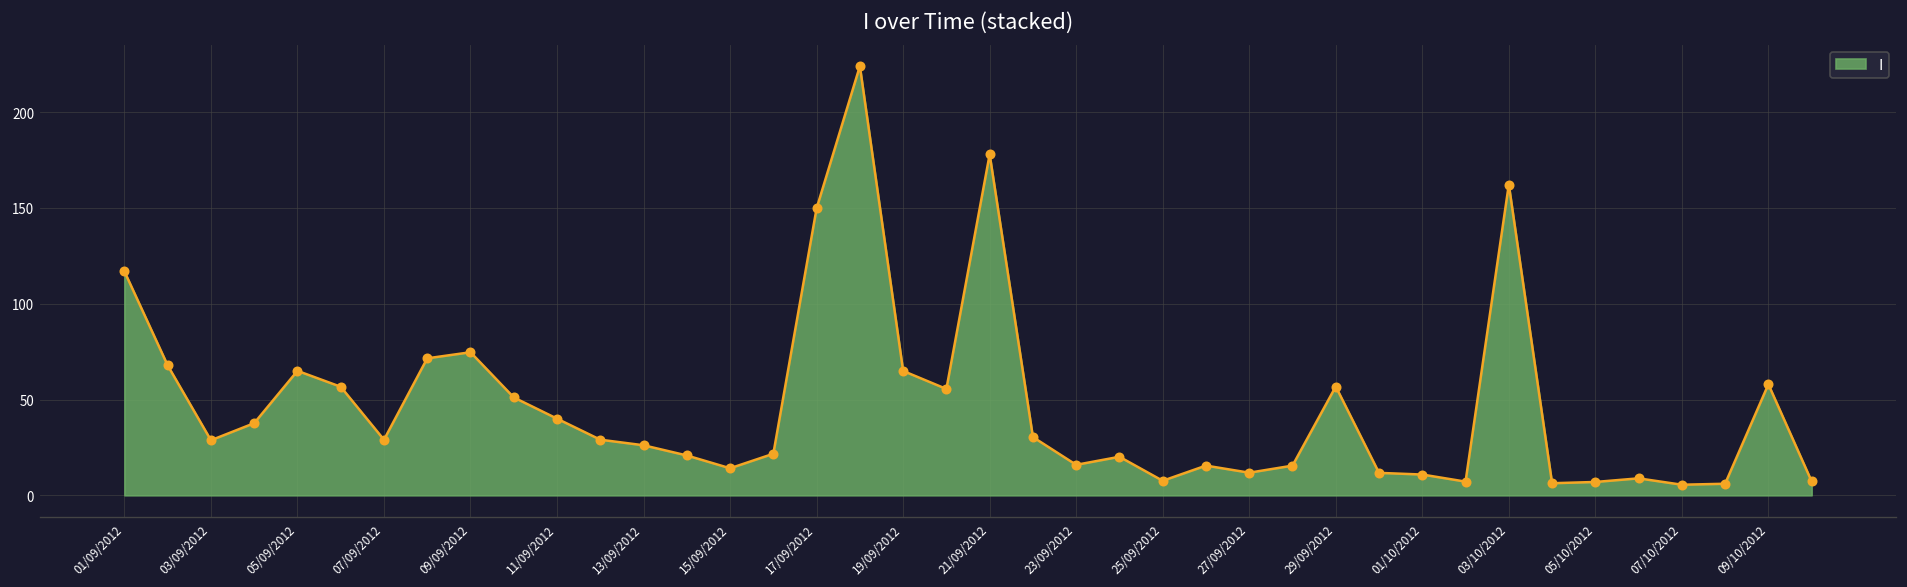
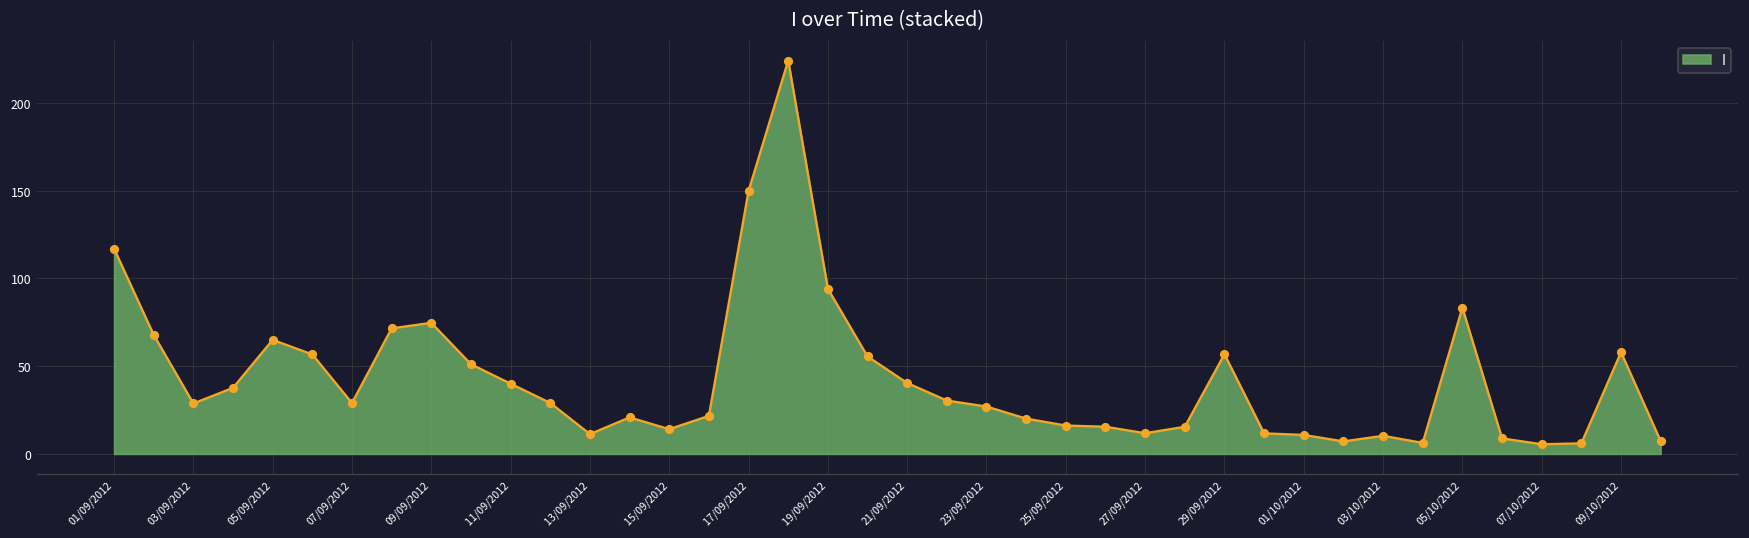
13/09/2012: 26 -> 11
19/09/2012: 65 -> 94
21/09/2012: 178 -> 40
23/09/2012: 16 -> 27
25/09/2012: 8 -> 16
03/10/2012: 162 -> 10
05/10/2012: 7 -> 83
